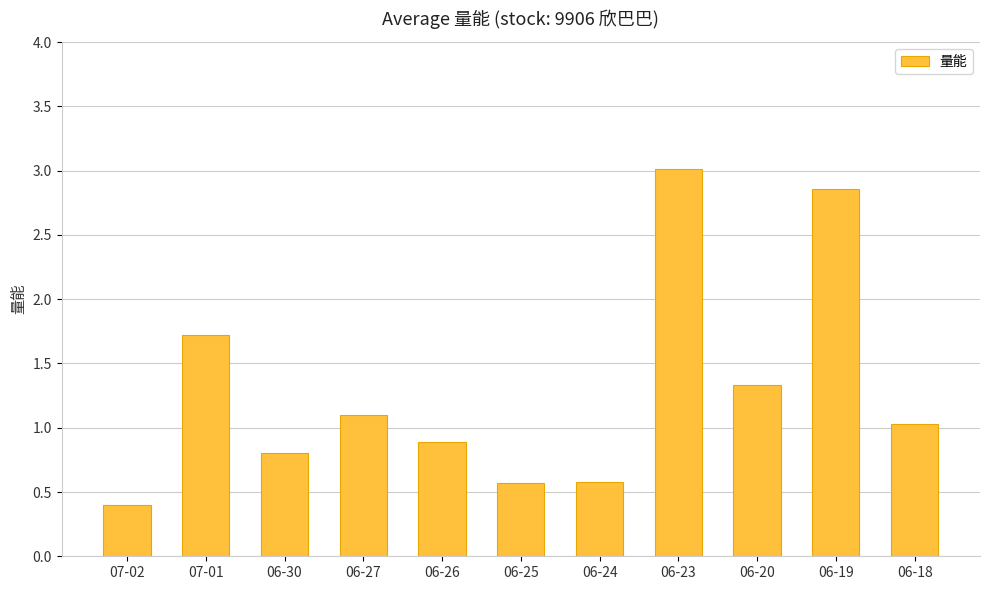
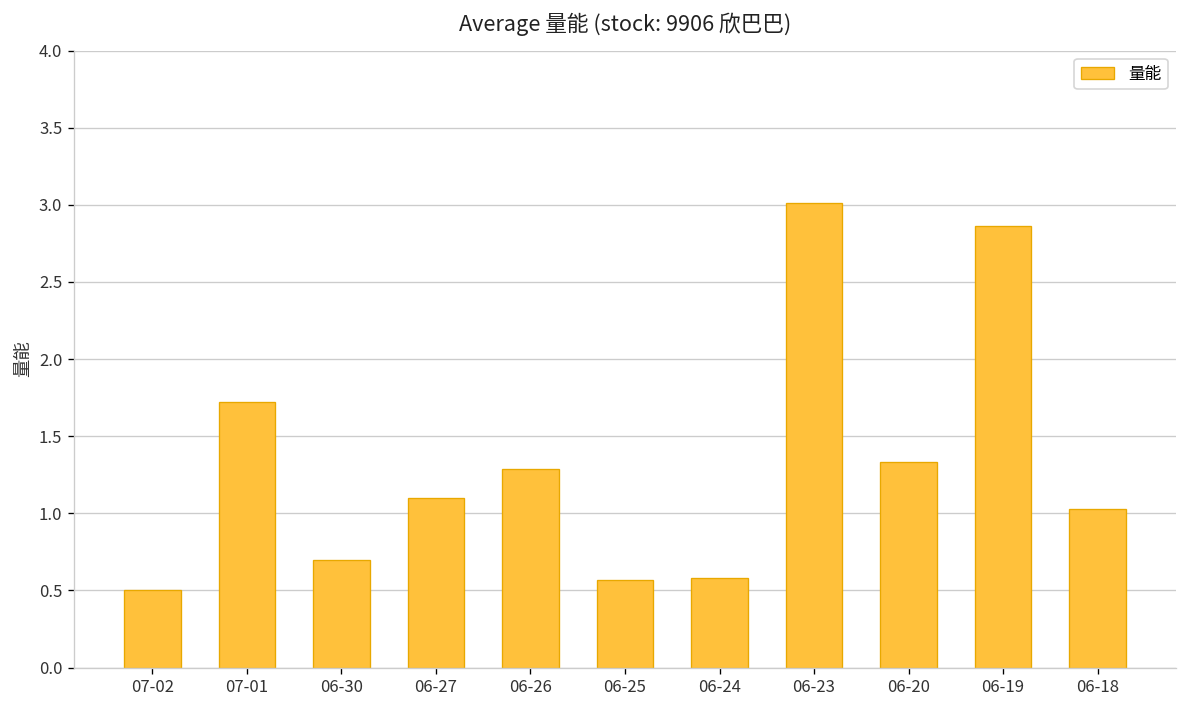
07-02: 0.4 -> 0.5
06-30: 0.8 -> 0.7
06-26: 0.89 -> 1.29
